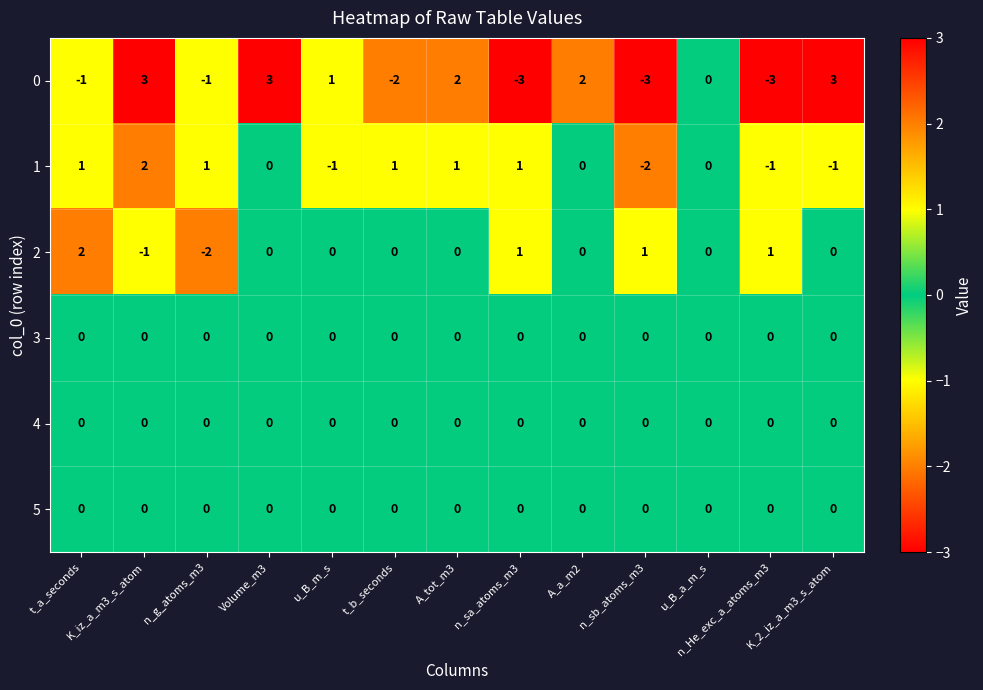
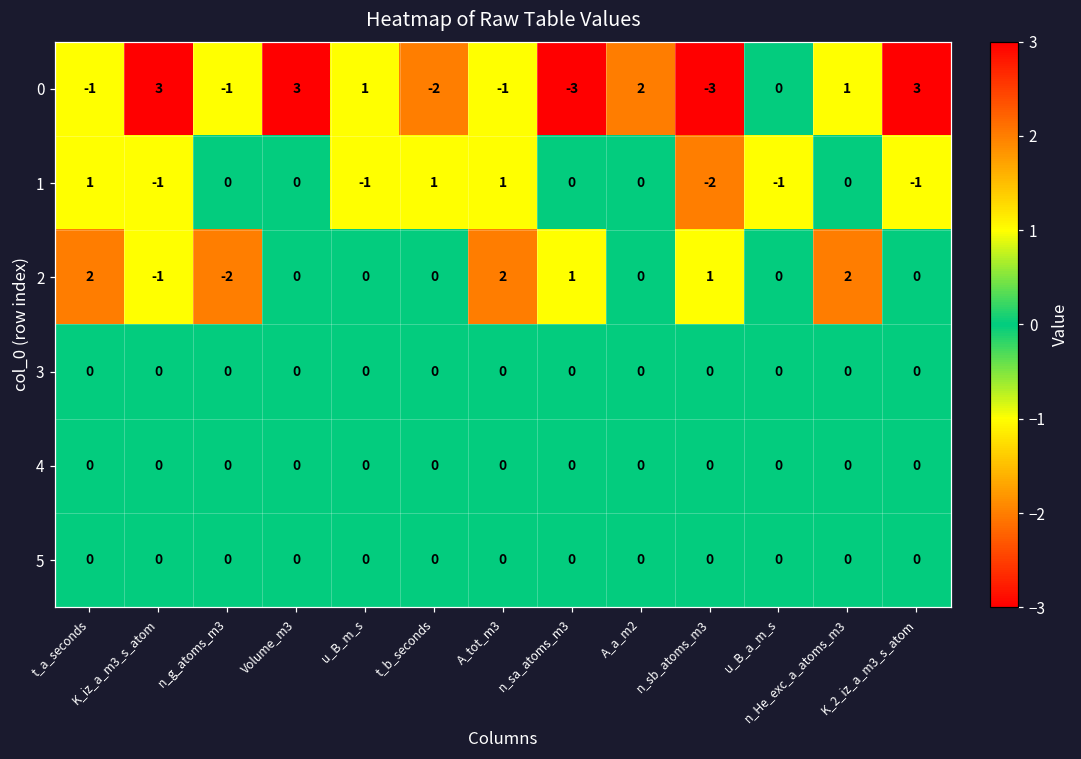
0, A_tot_m3: 2 -> -1
0, n_He_exc_a_atoms_m3: -3 -> 1
1, K_iz_a_m3_s_atom: 2 -> -1
1, n_g_atoms_m3: 1 -> 0
1, n_sa_atoms_m3: 1 -> 0
1, u_B_a_m_s: 0 -> -1
1, n_He_exc_a_atoms_m3: -1 -> 0
2, A_tot_m3: 0 -> 2
2, n_He_exc_a_atoms_m3: 1 -> 2
